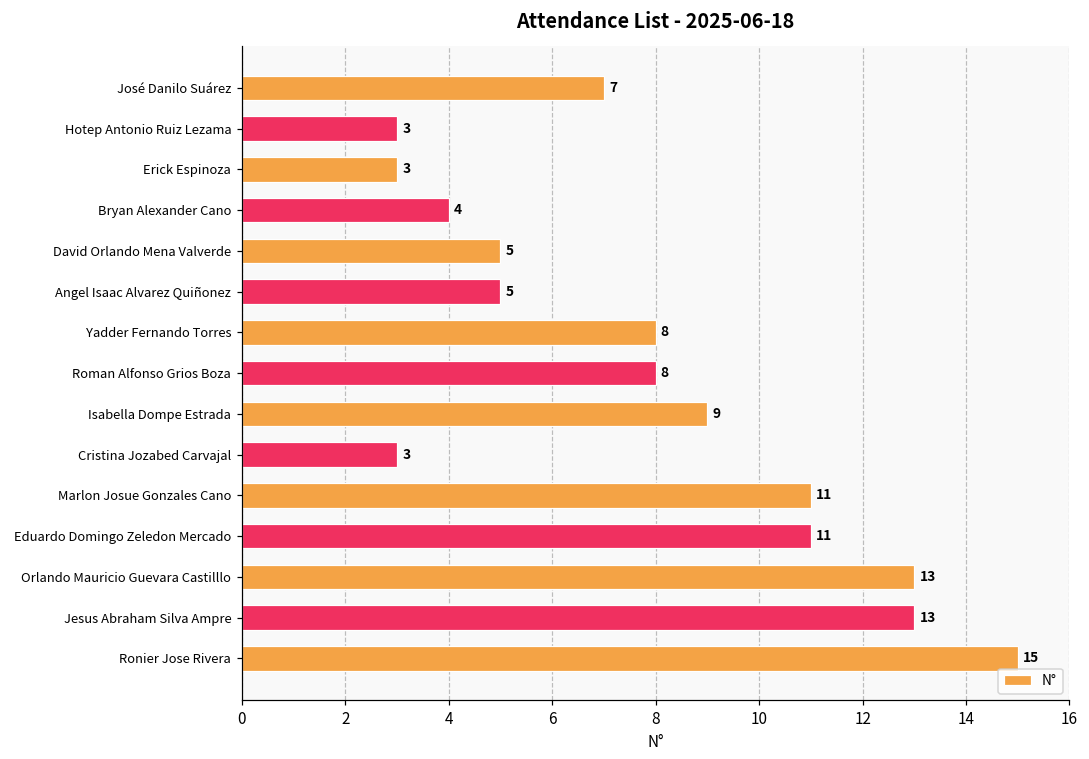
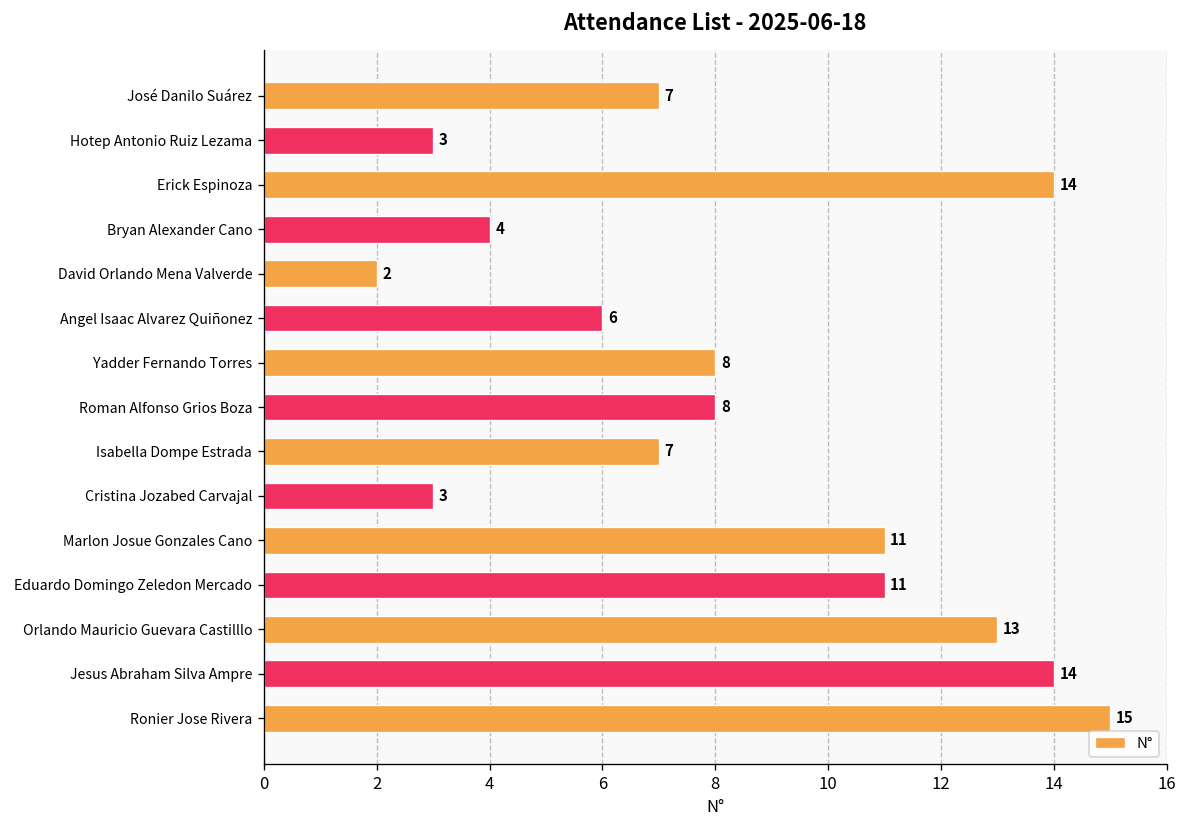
Erick Espinoza: 3 -> 14
David Orlando Mena Valverde: 5 -> 2
Angel Isaac Alvarez Quiñonez: 5 -> 6
Isabella Dompe Estrada: 9 -> 7
Jesus Abraham Silva Ampre: 13 -> 14
